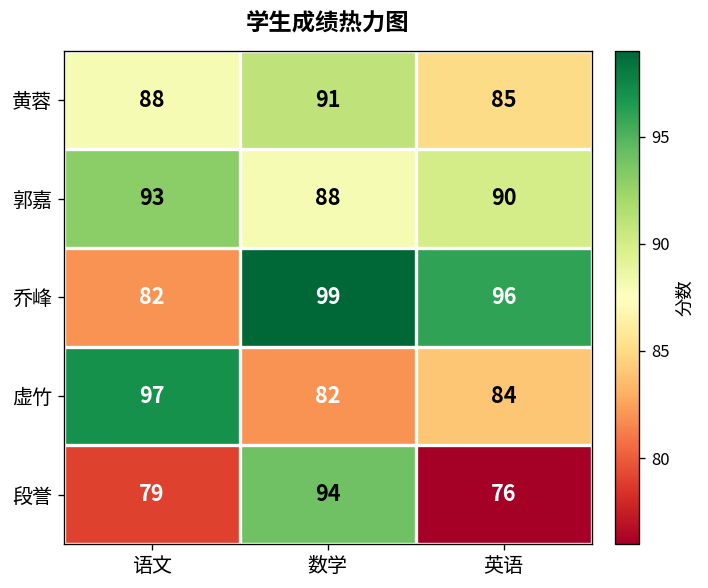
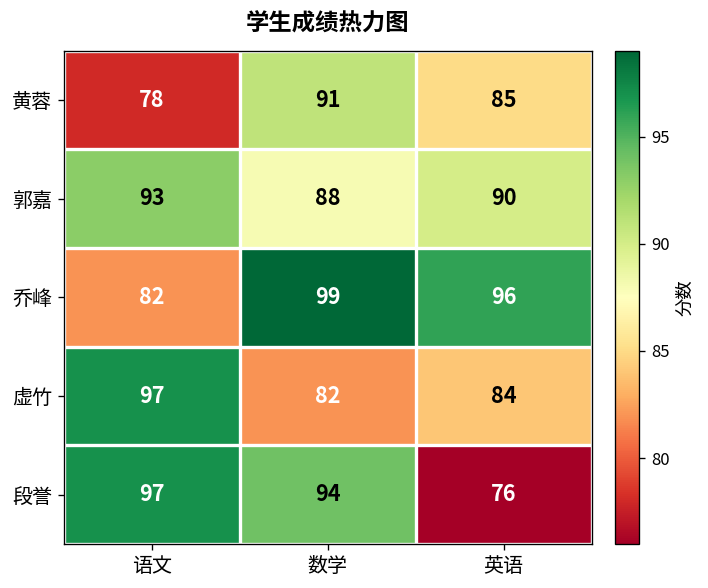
黄蓉, 语文: 88 -> 78
段誉, 语文: 79 -> 97
